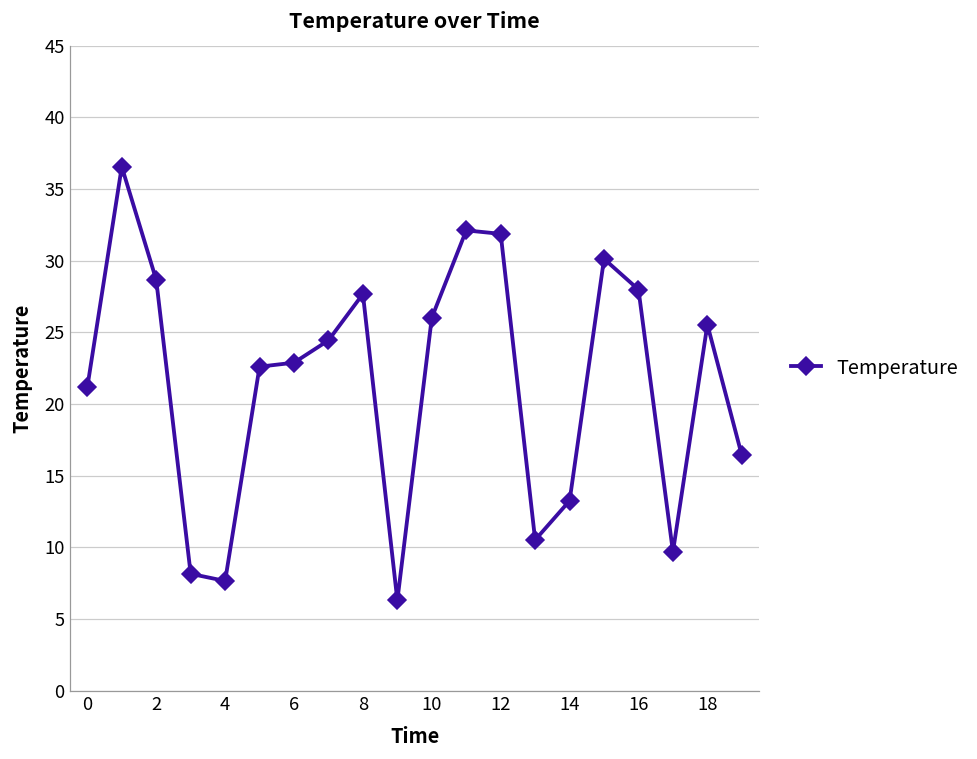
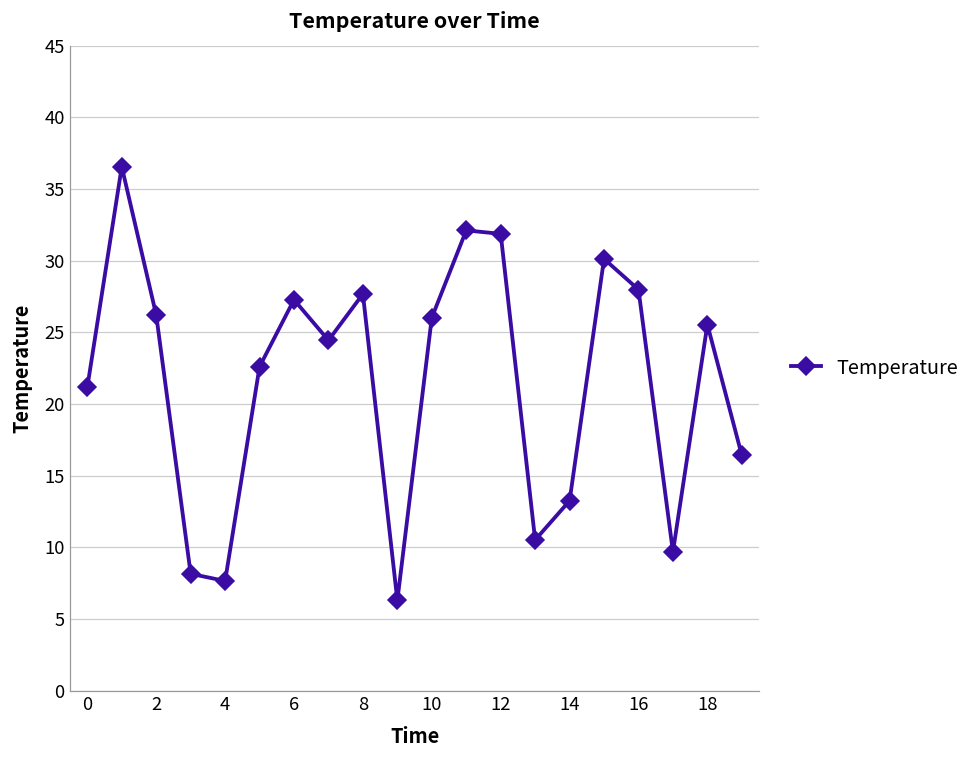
2: 28.7 -> 26.2
6: 22.9 -> 27.3
